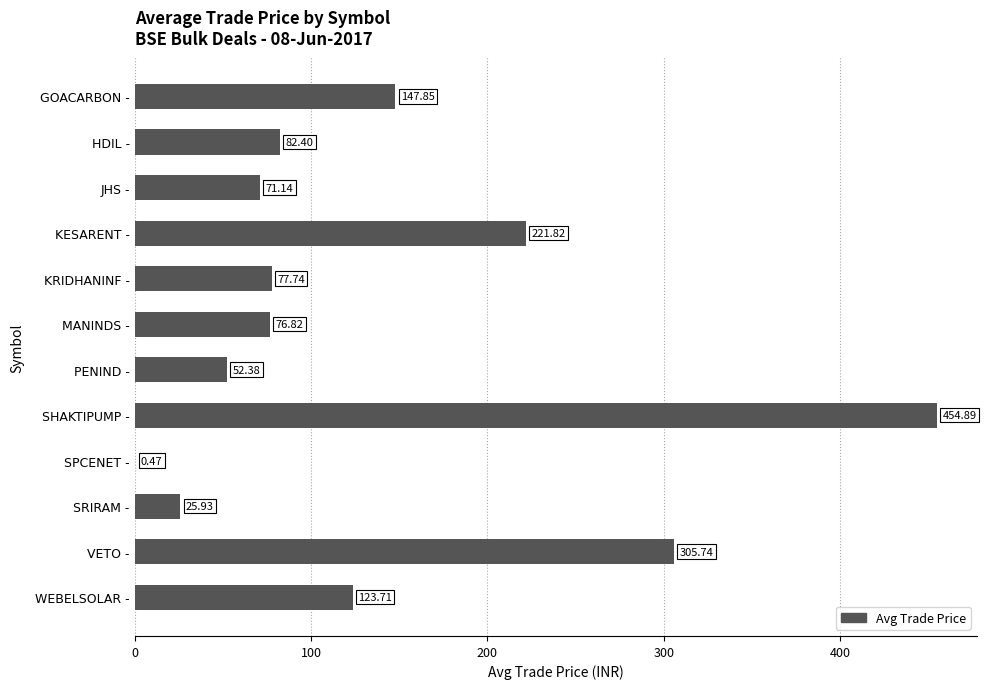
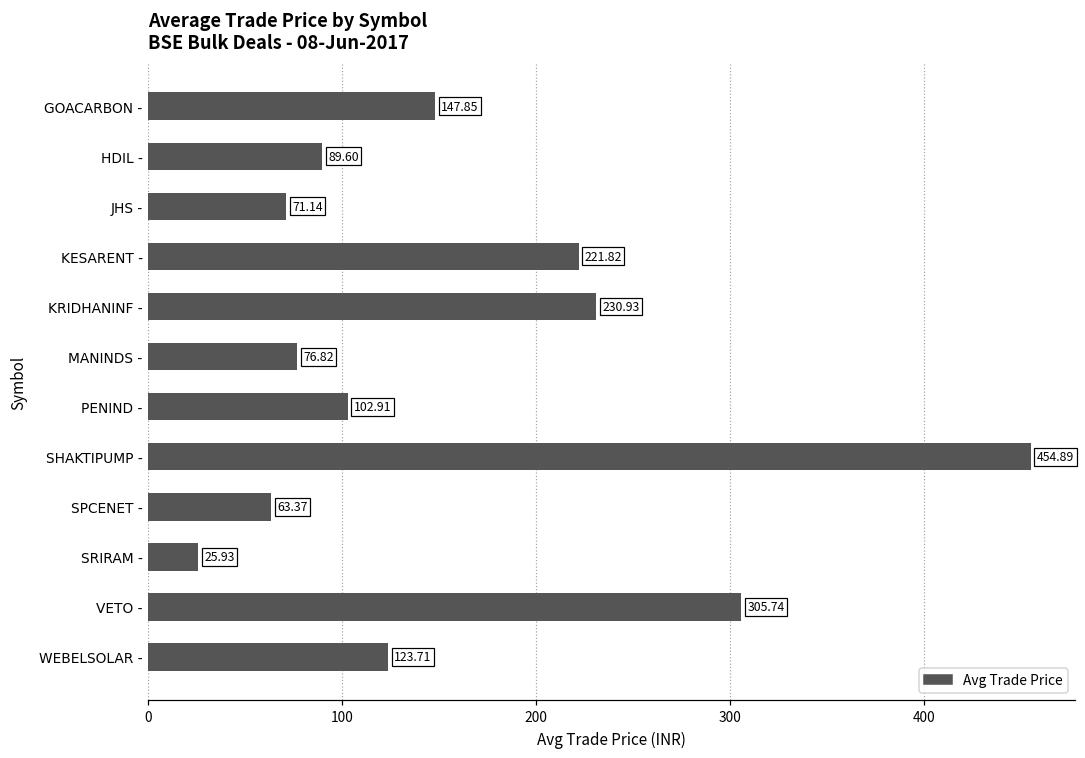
HDIL -: 82.40 -> 89.60
KRIDHANINF -: 77.74 -> 230.93
PENIND -: 52.38 -> 102.91
SPCENET -: 0.47 -> 63.37
